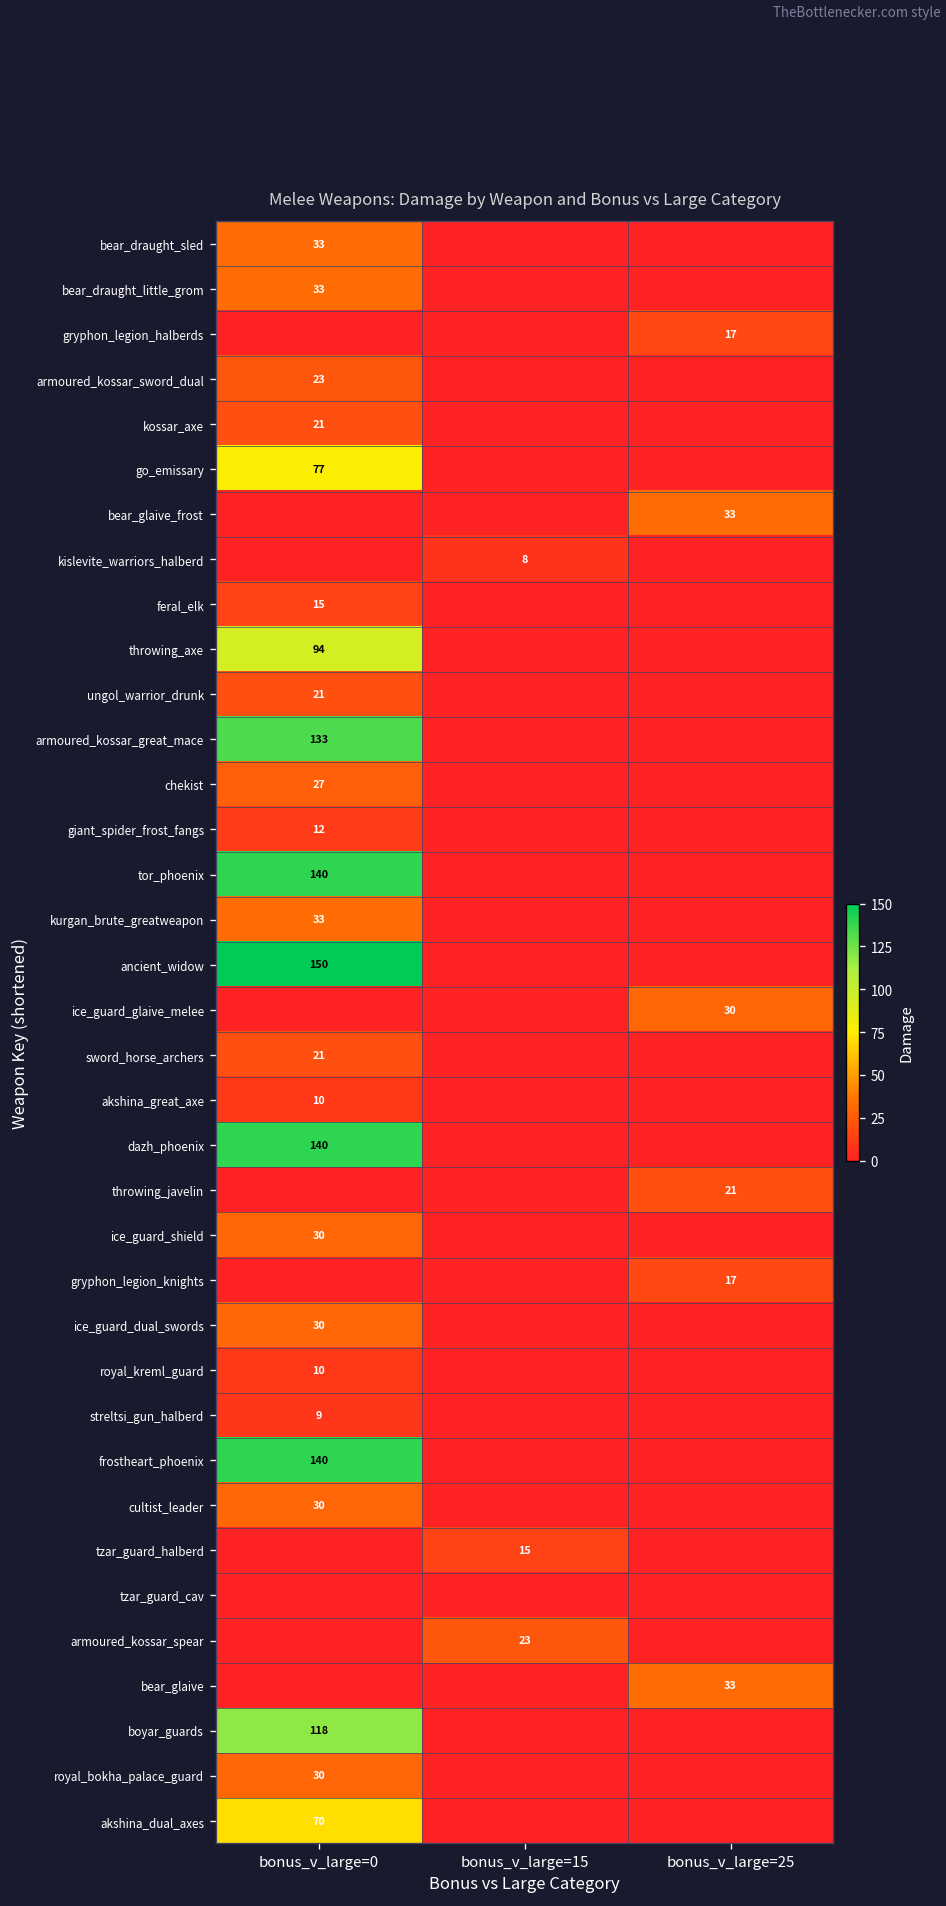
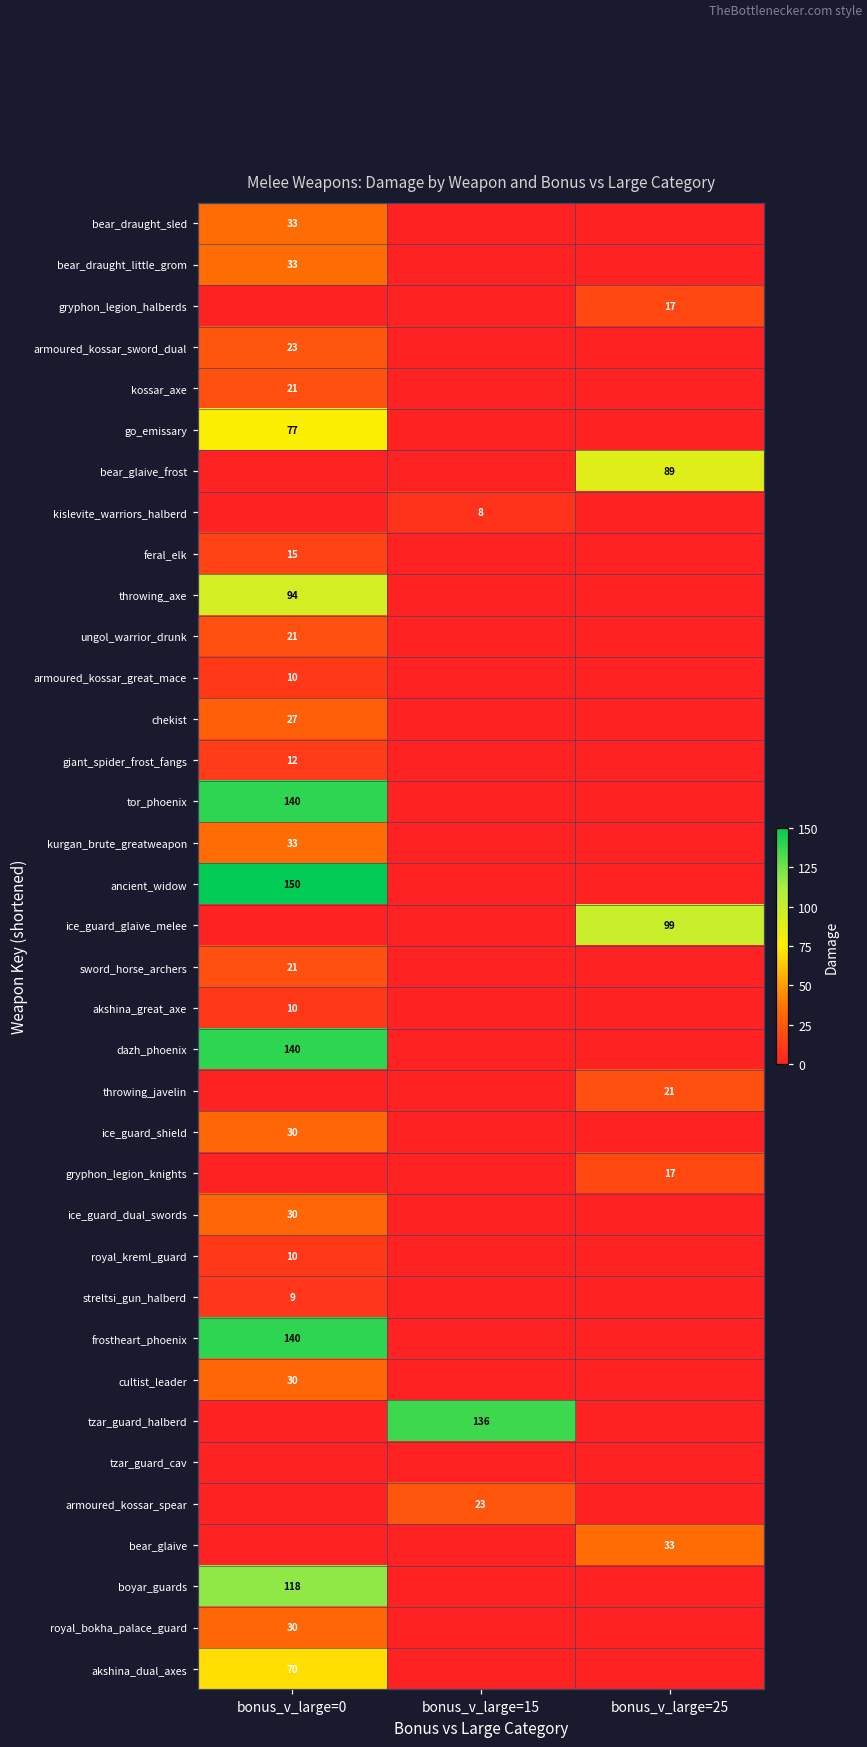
bear_glaive_frost, bonus_v_large=25: 33 -> 89
armoured_kossar_great_mace, bonus_v_large=0: 133 -> 10
ice_guard_glaive_melee, bonus_v_large=25: 30 -> 99
tzar_guard_halberd, bonus_v_large=15: 15 -> 136
